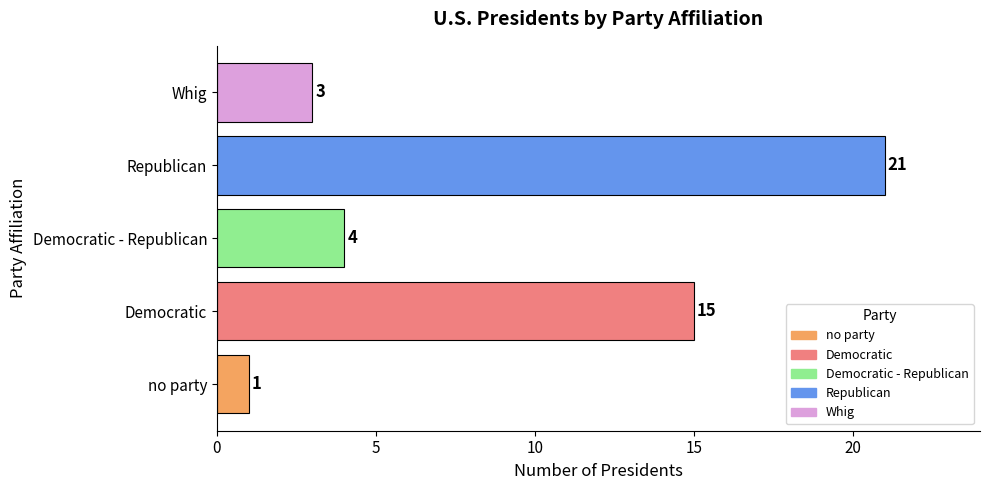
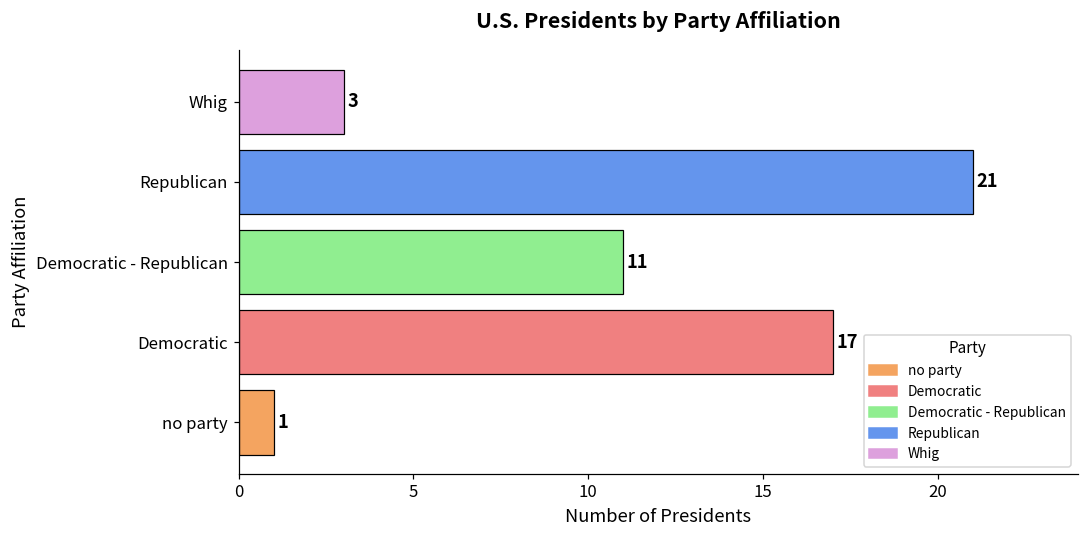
Democratic - Republican: 4 -> 11
Democratic: 15 -> 17
